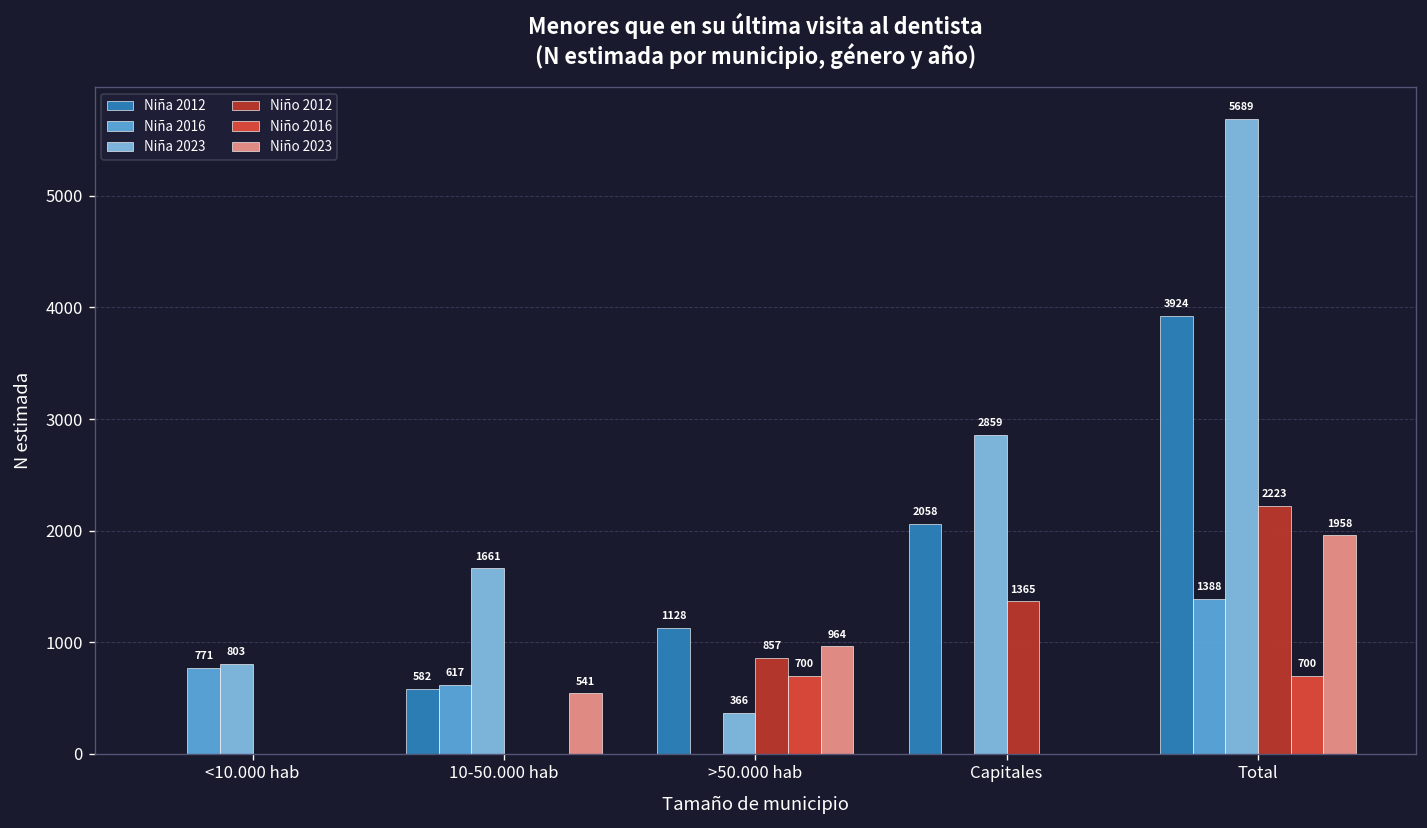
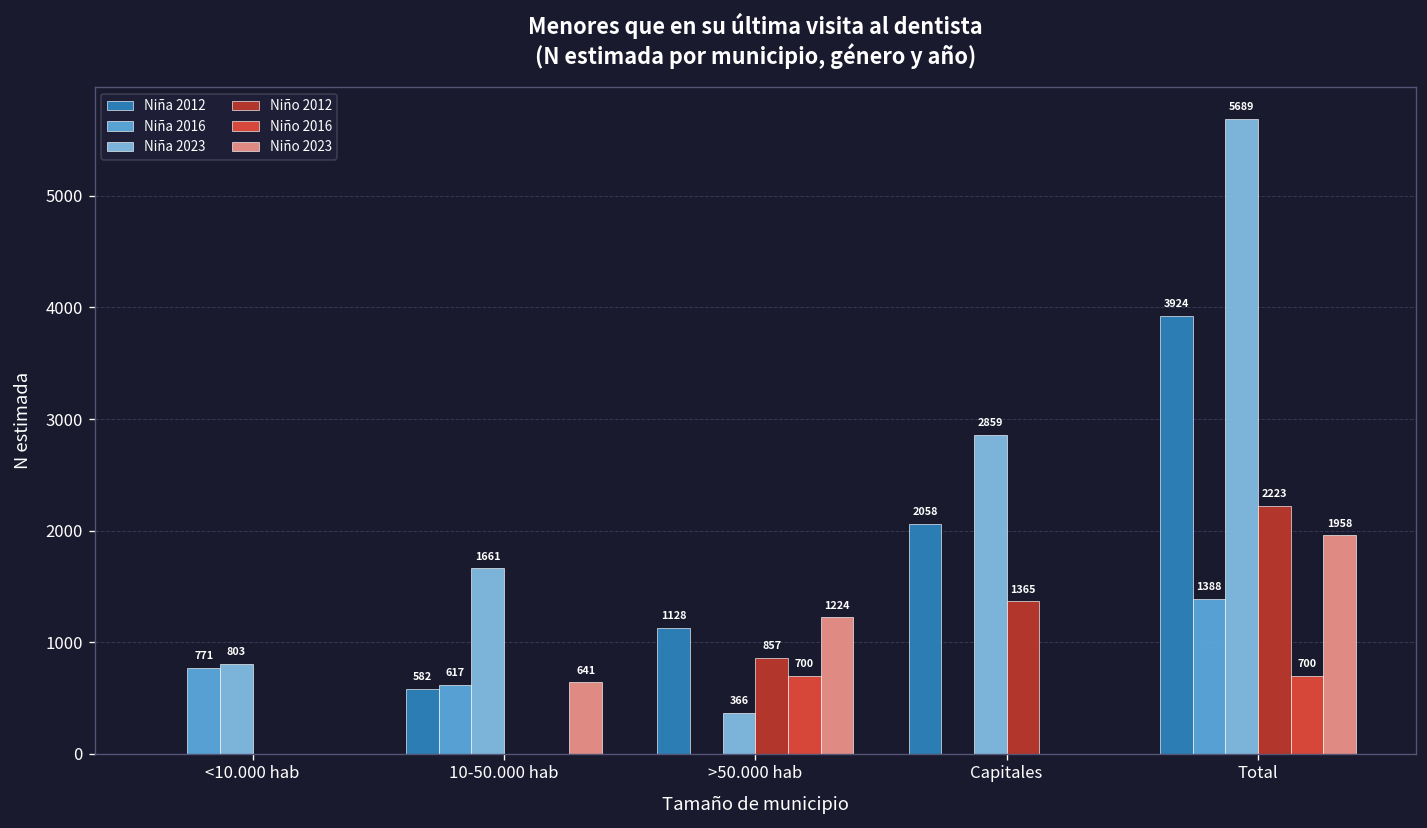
Niño 2023, 10-50.000 hab: 541 -> 641
Niño 2023, >50.000 hab: 964 -> 1224
